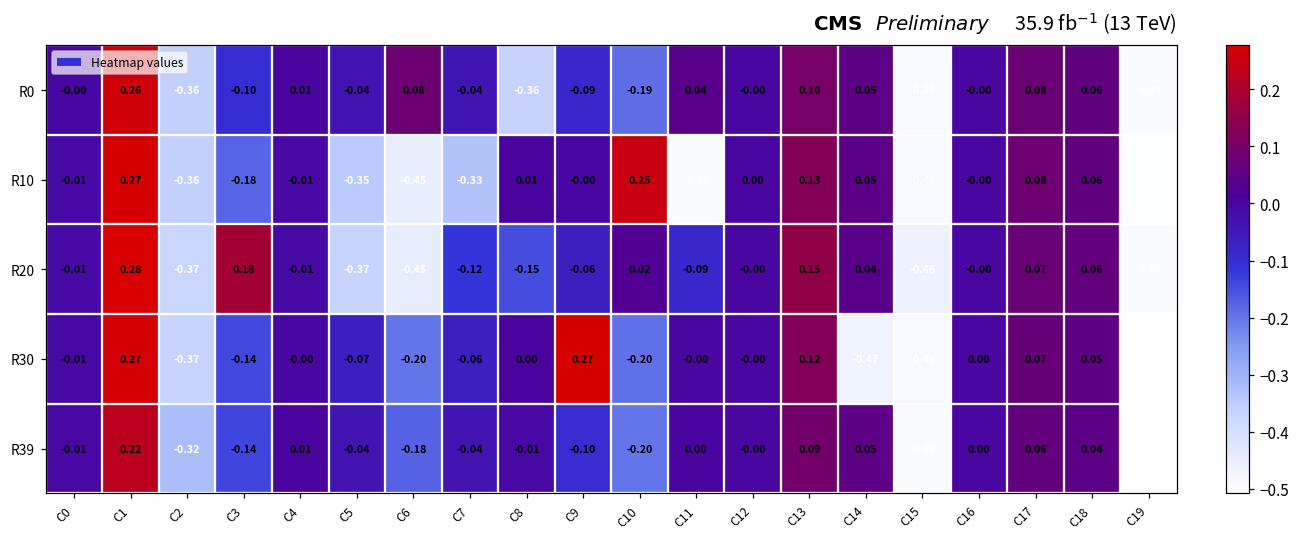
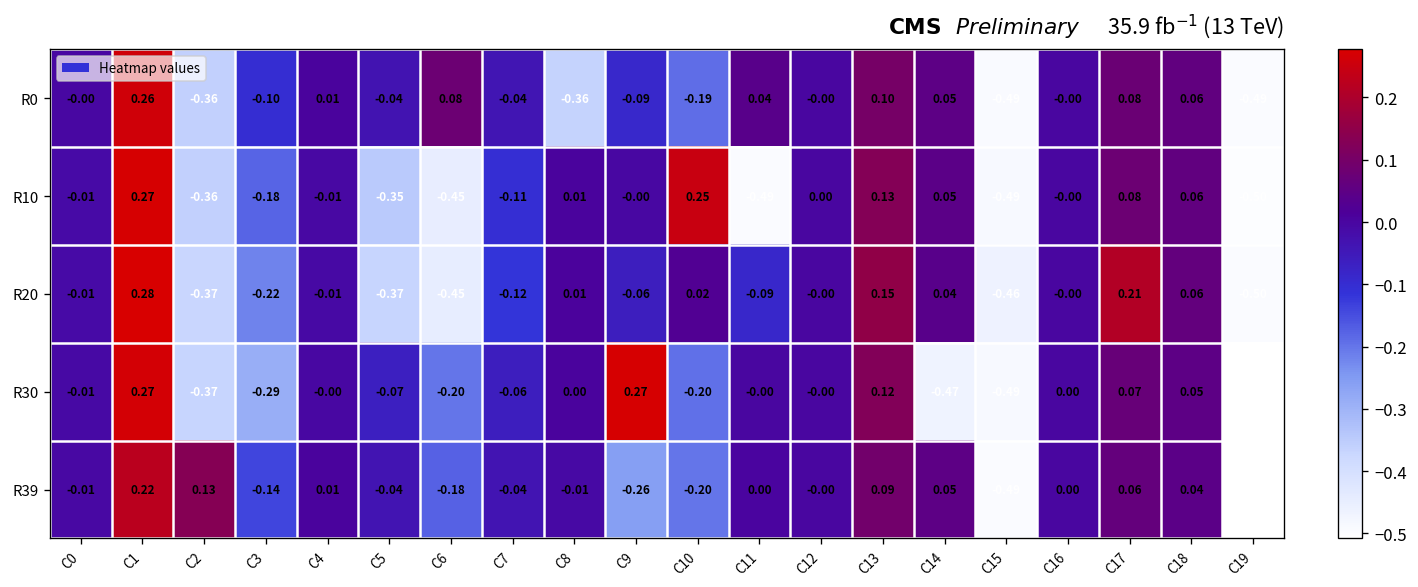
R10, C7: -0.33 -> -0.11
R20, C3: 0.18 -> -0.22
R20, C8: -0.15 -> 0.01
R20, C17: 0.07 -> 0.21
R30, C3: -0.14 -> -0.29
R39, C2: -0.32 -> 0.13
R39, C9: -0.10 -> -0.26
